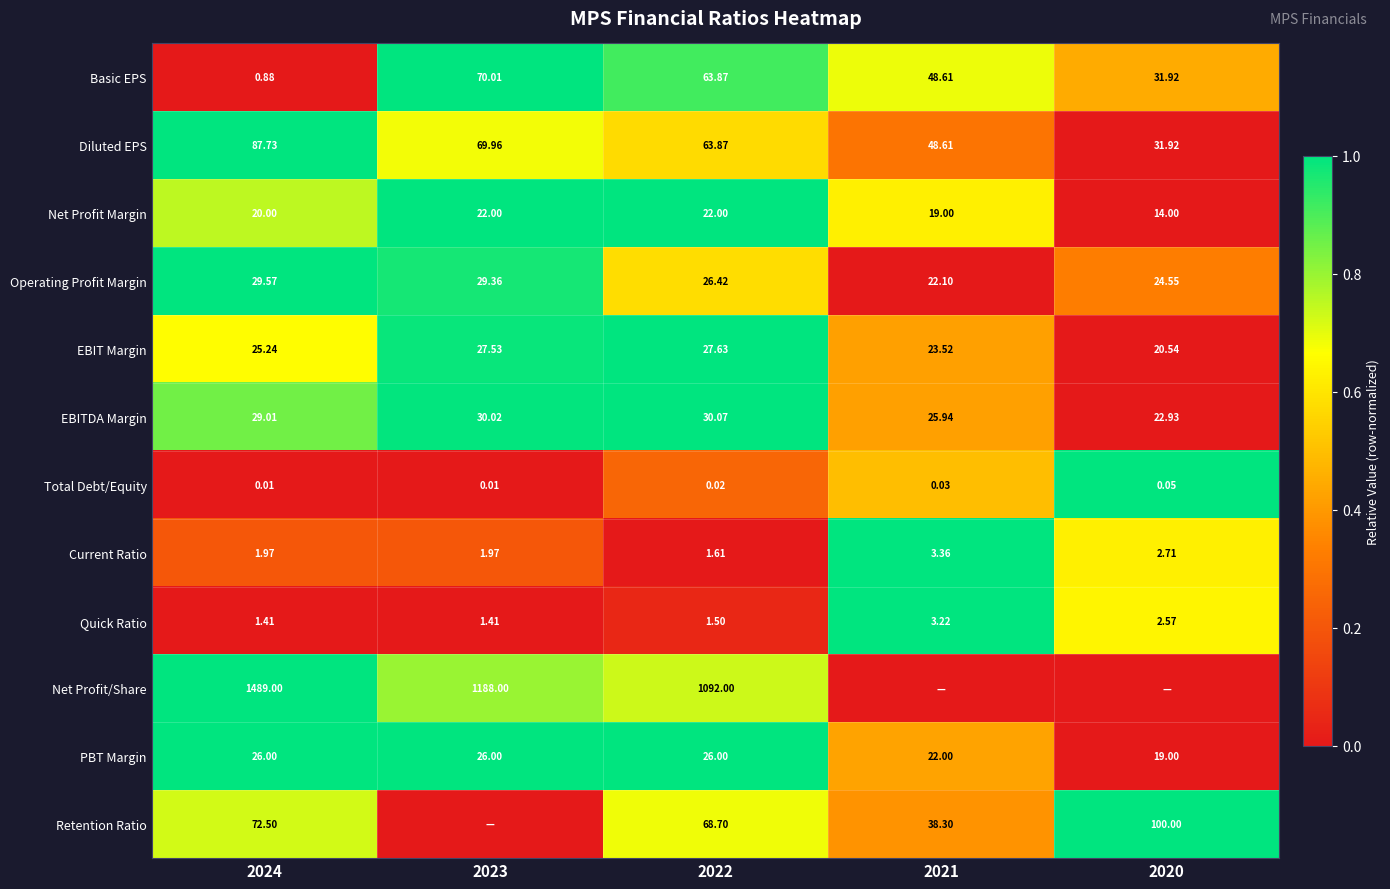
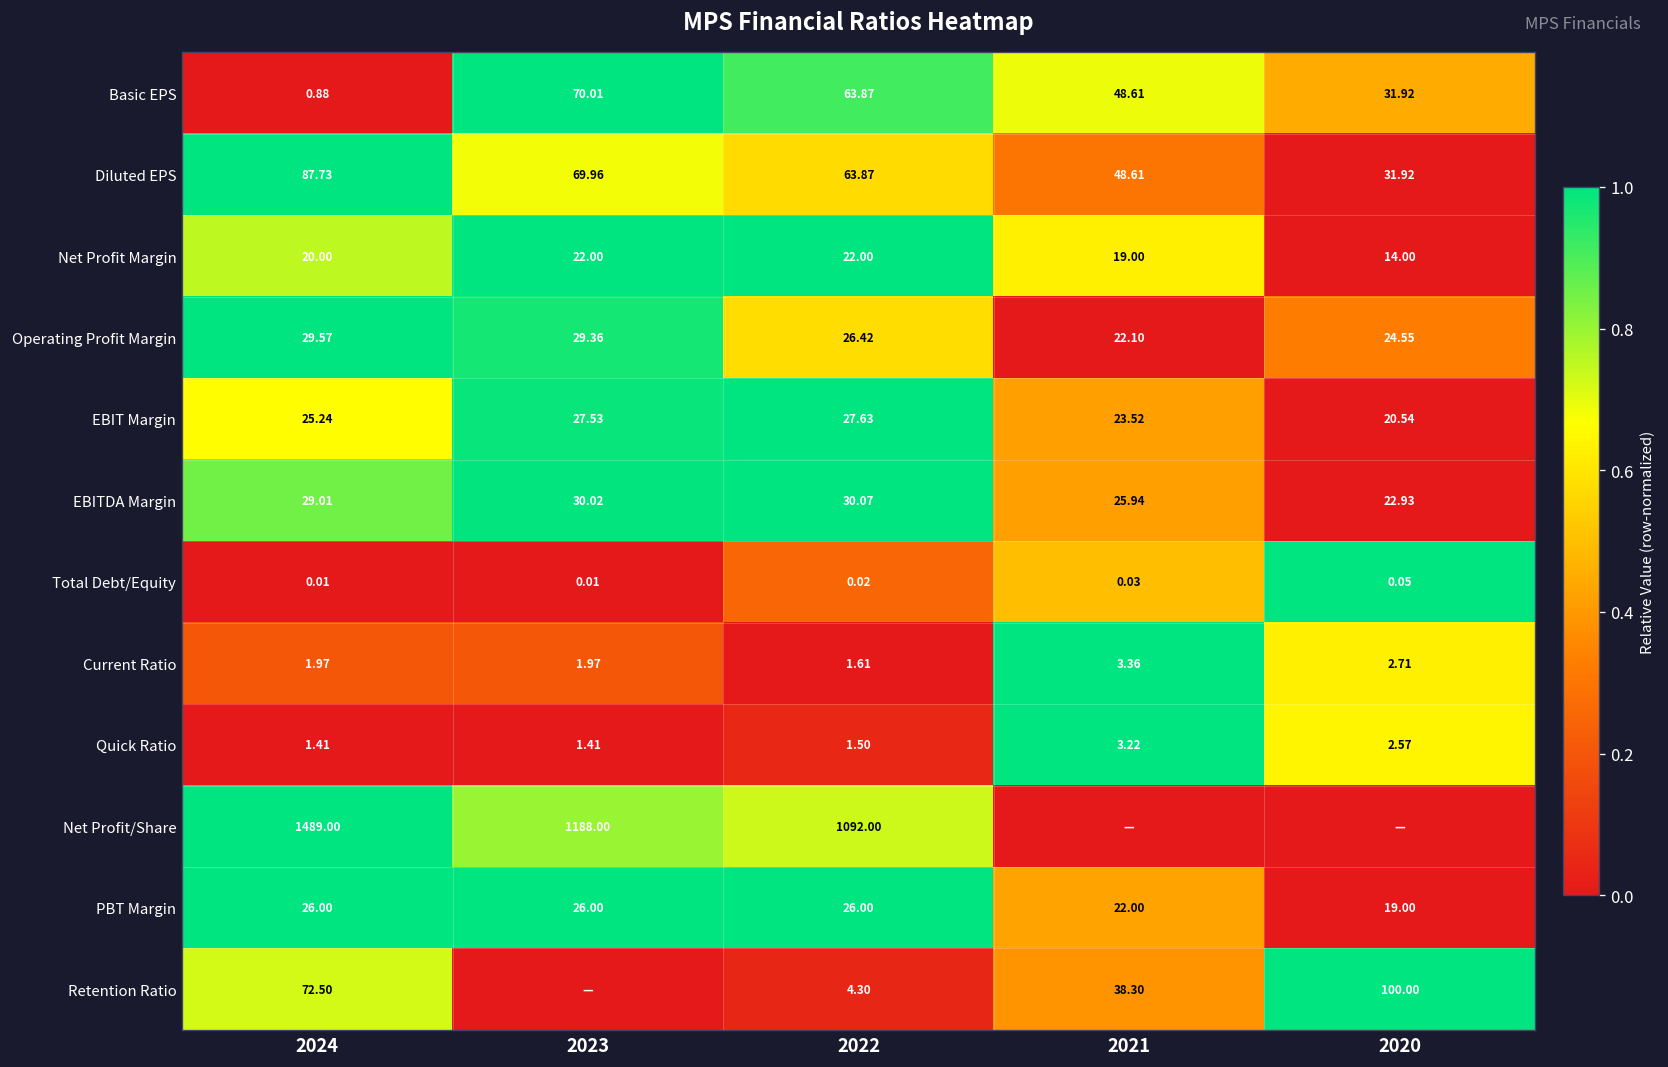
Retention Ratio, 2022: 68.70 -> 4.30
